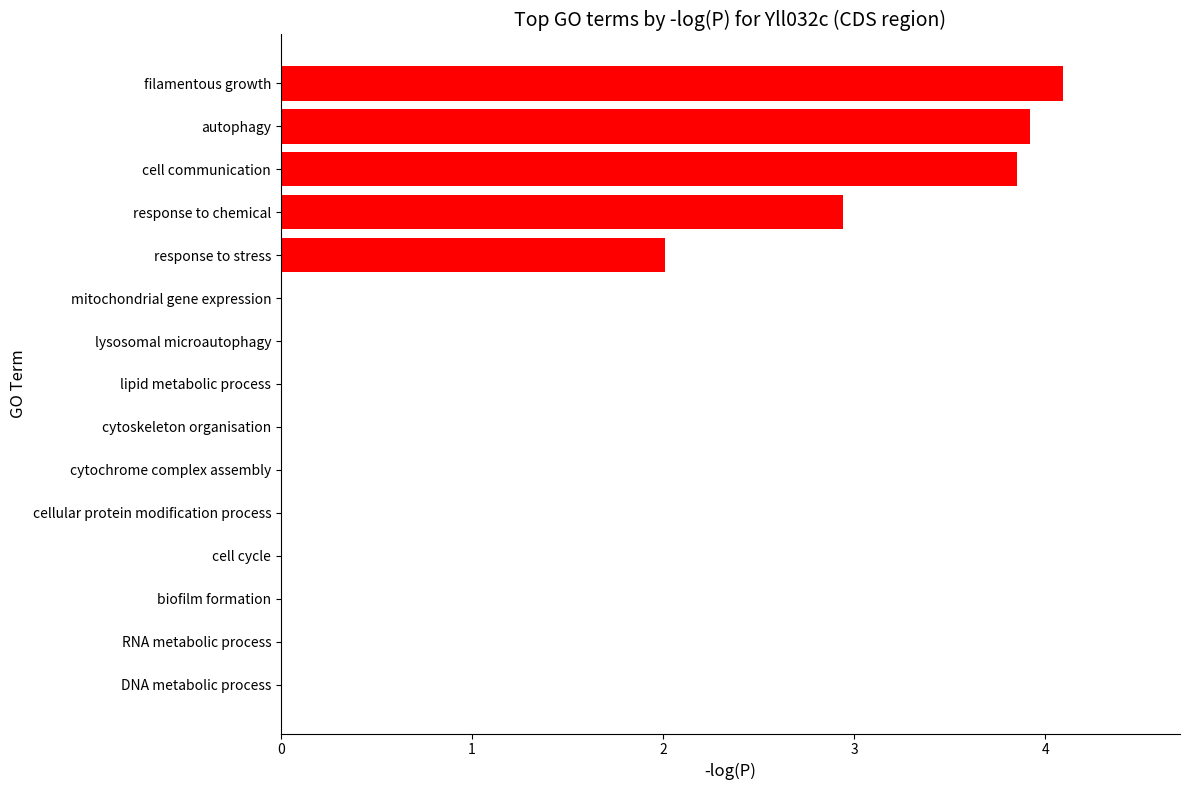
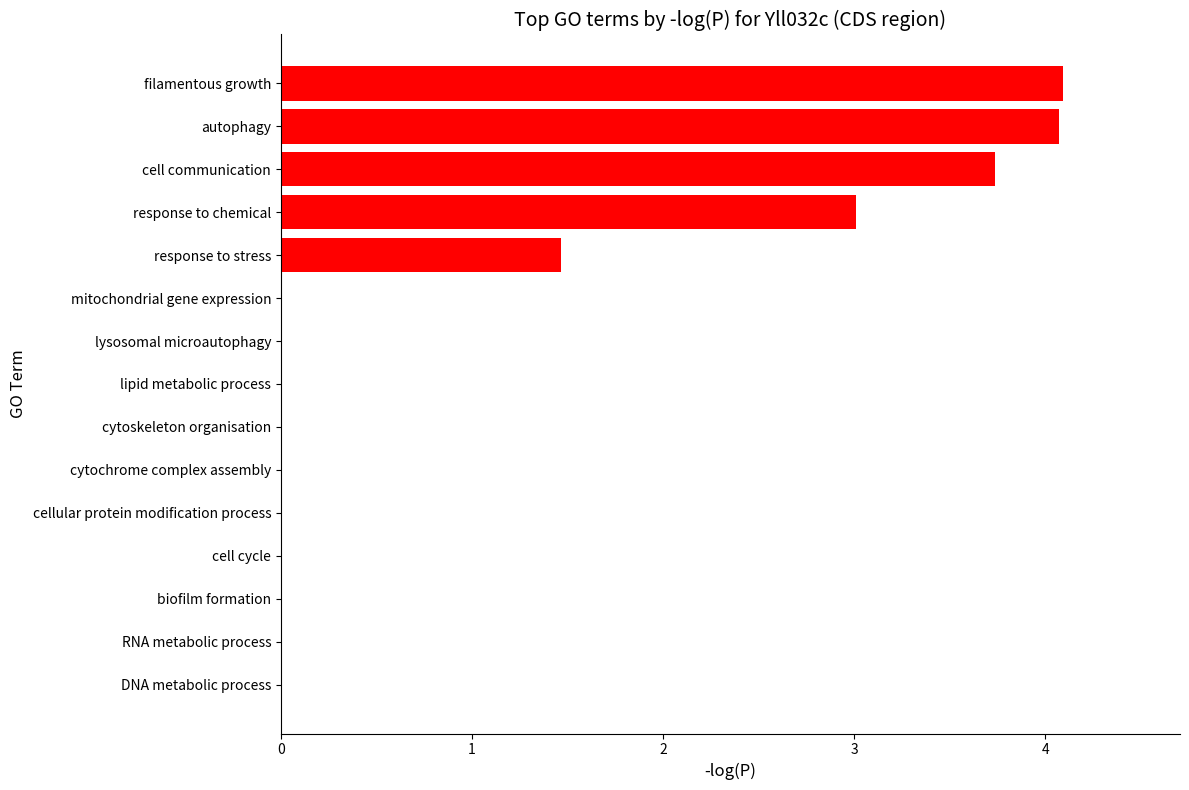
autophagy: 3.92 -> 4.07
cell communication: 3.85 -> 3.74
response to chemical: 2.94 -> 3.01
response to stress: 2.01 -> 1.47
